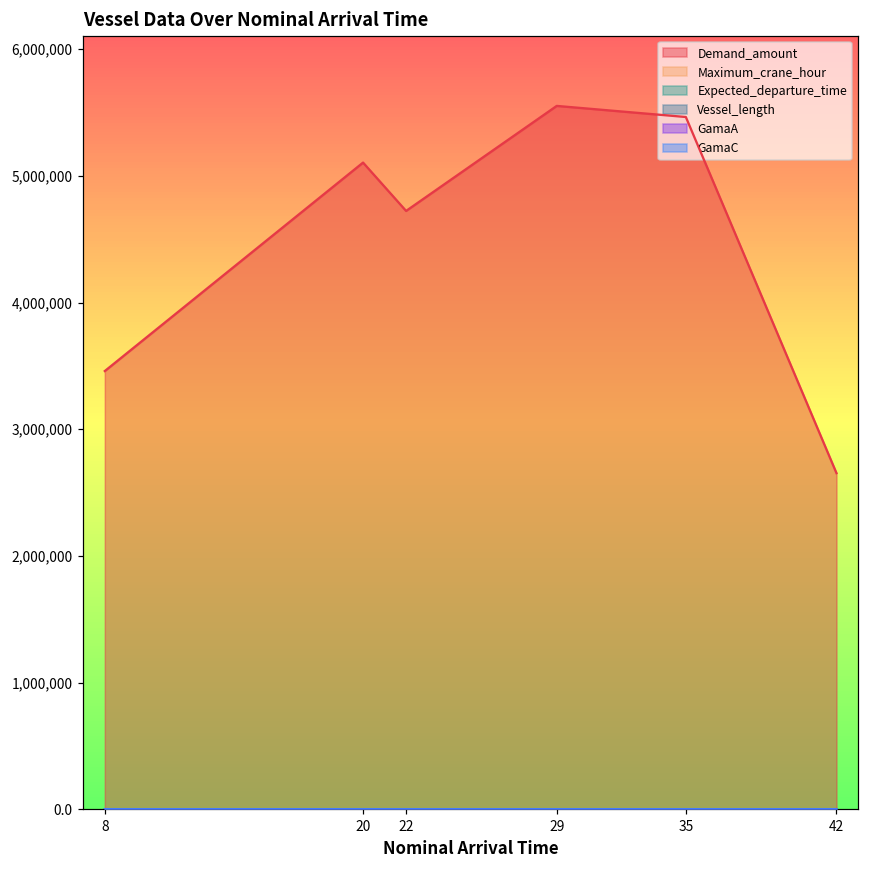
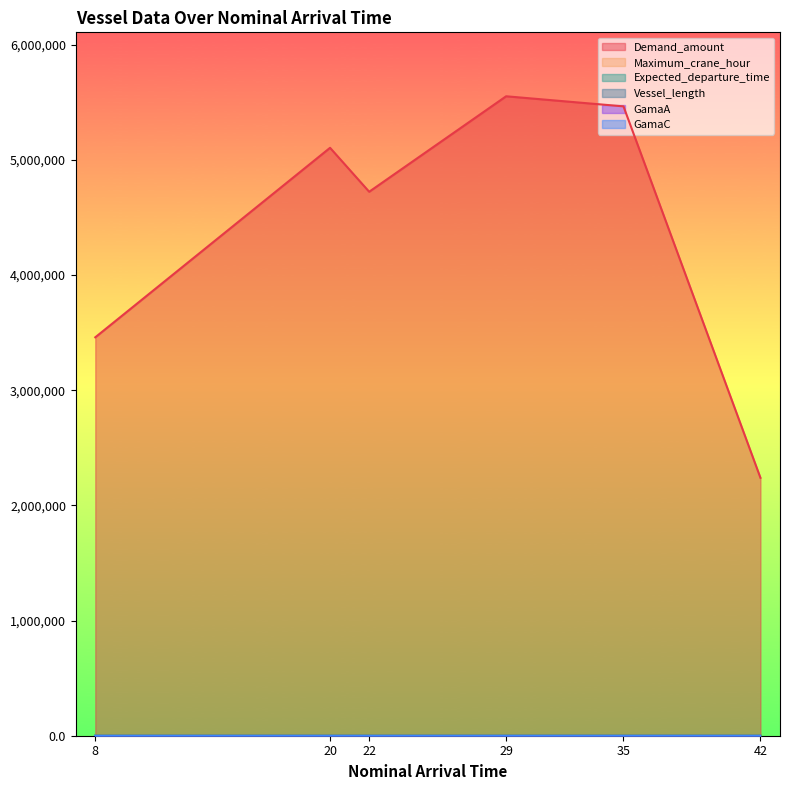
Demand_amount, 42: 2,650,000 -> 2,240,000
